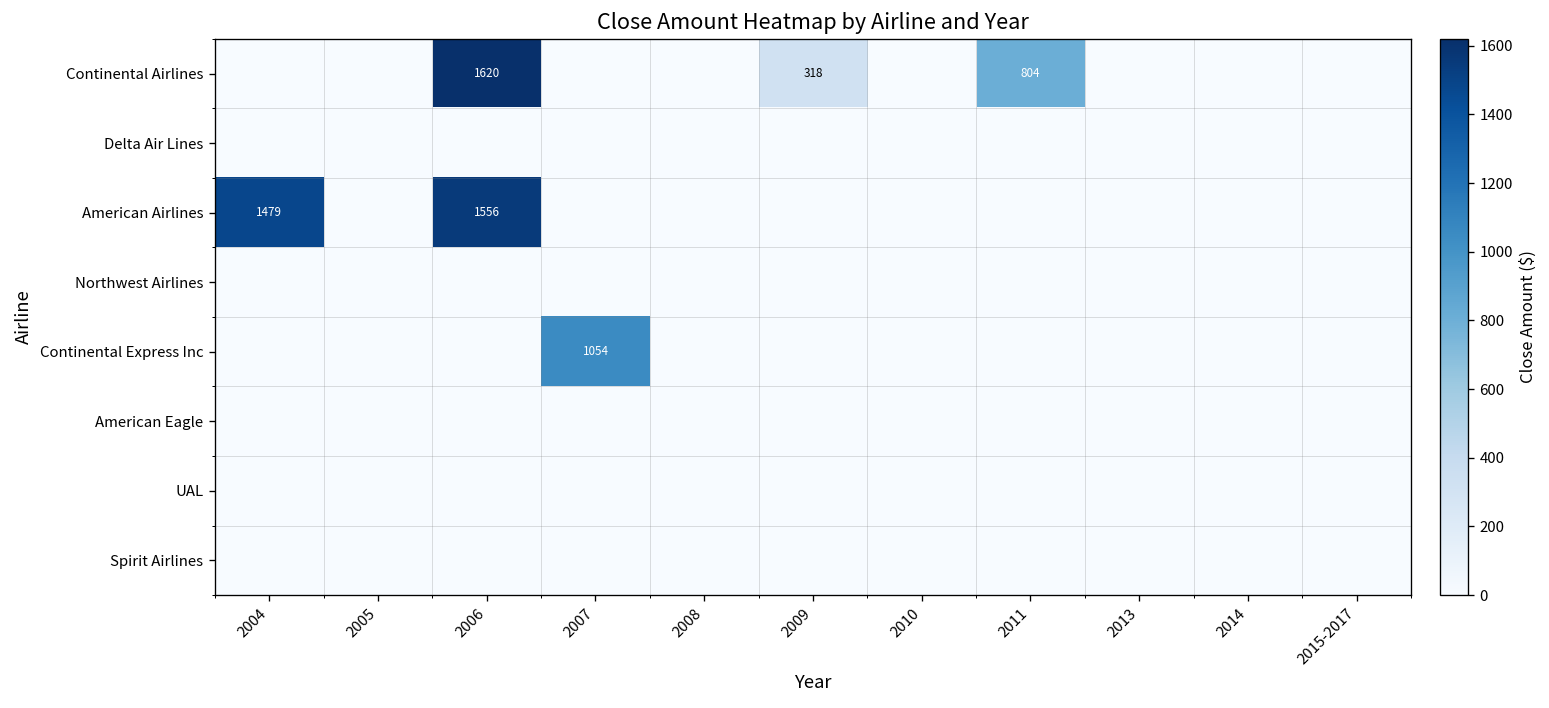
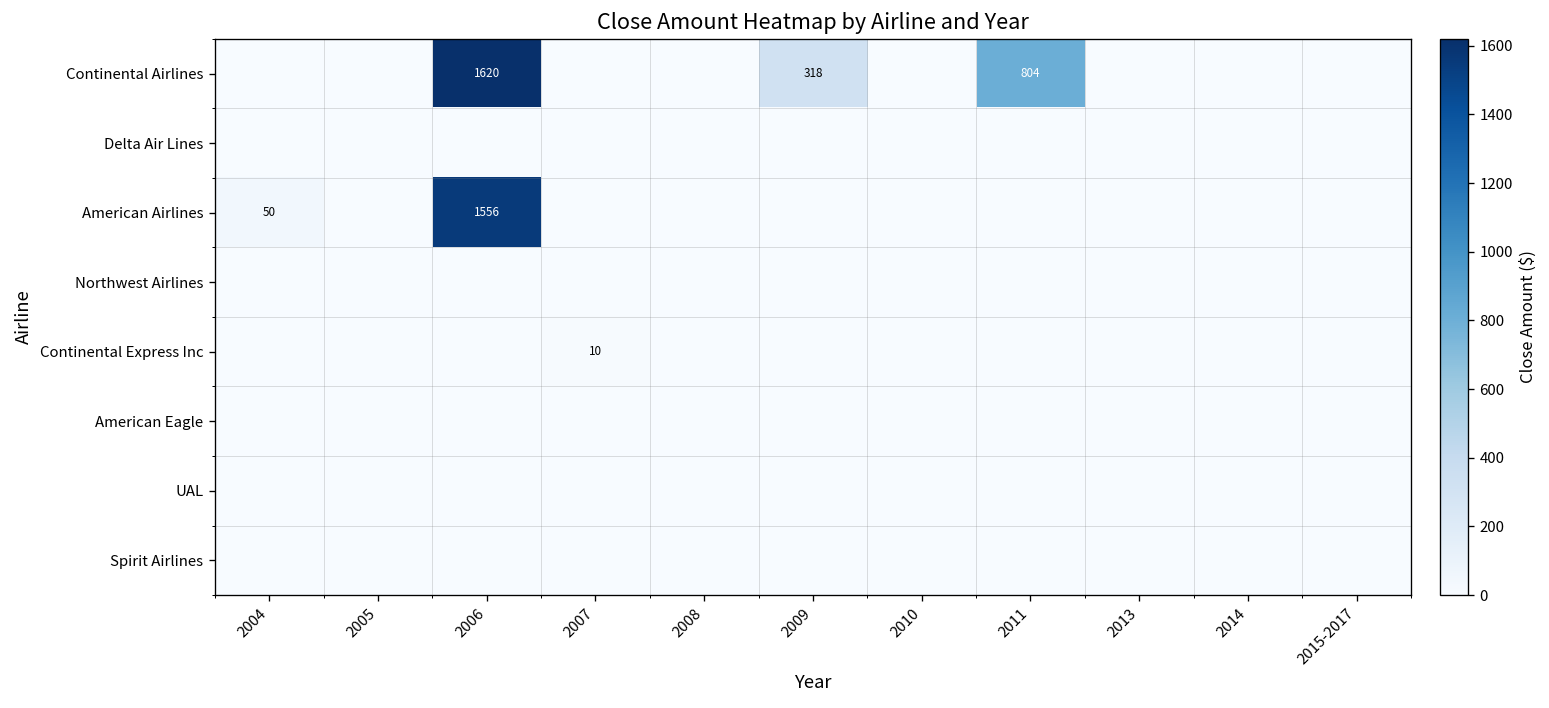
American Airlines, 2004: 1479 -> 50
Continental Express Inc, 2007: 1054 -> 10
